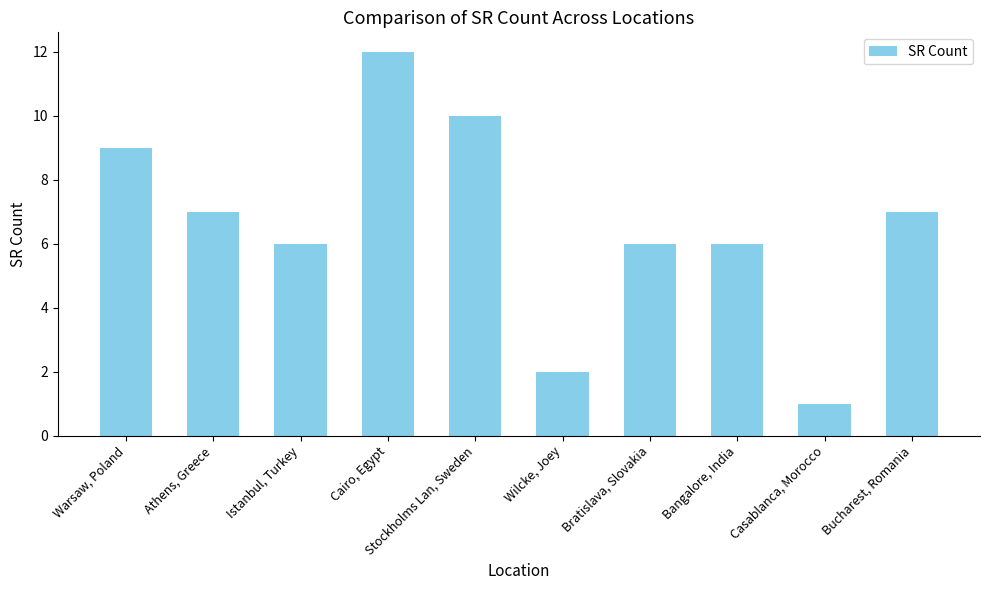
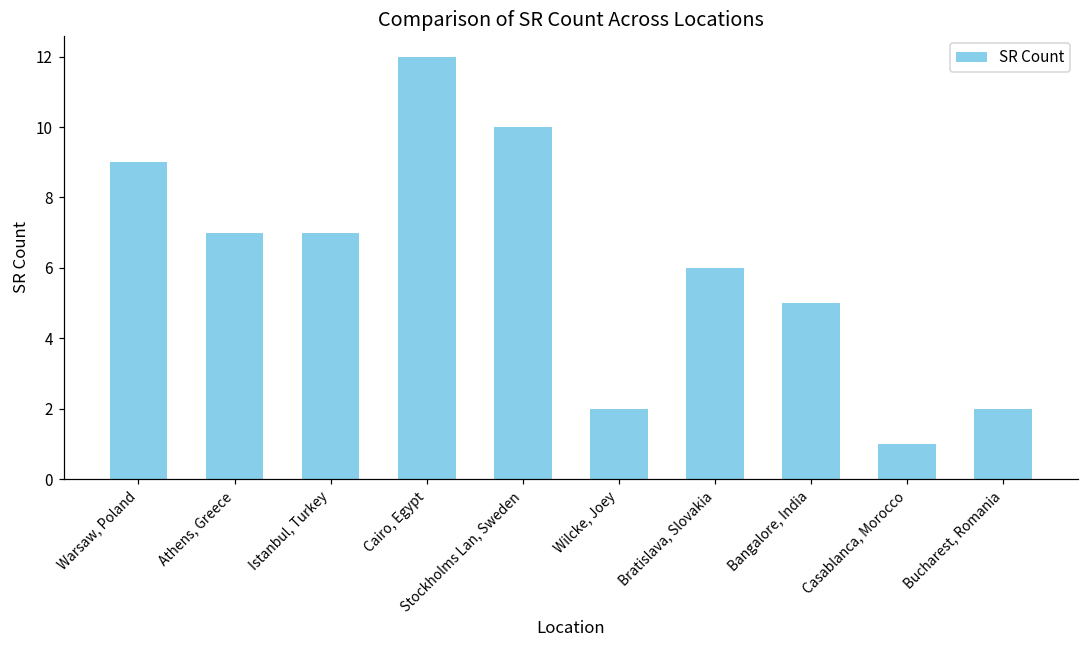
Istanbul, Turkey: 6 -> 7
Bangalore, India: 6 -> 5
Bucharest, Romania: 7 -> 2
